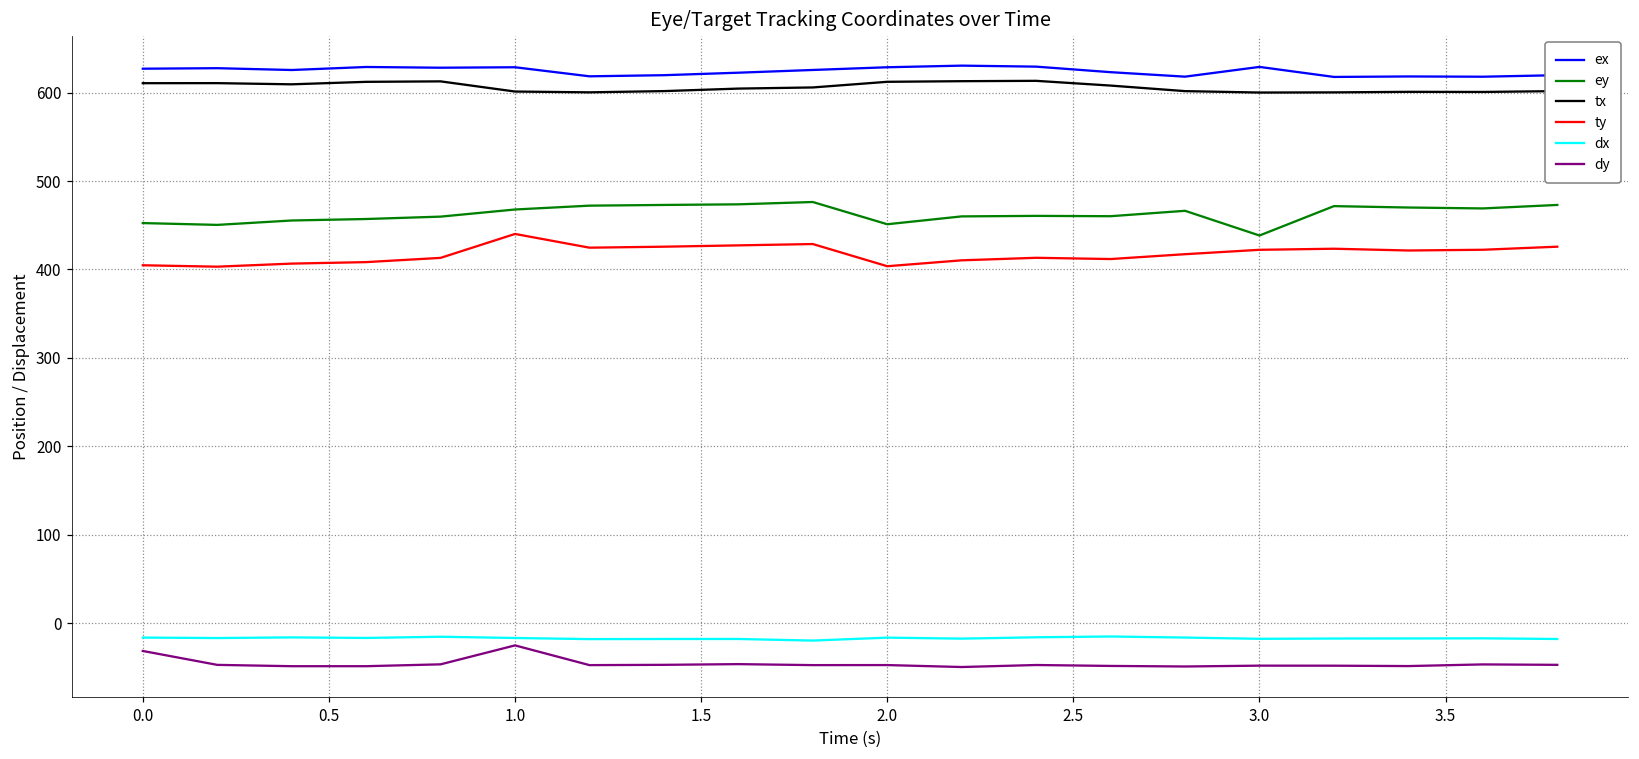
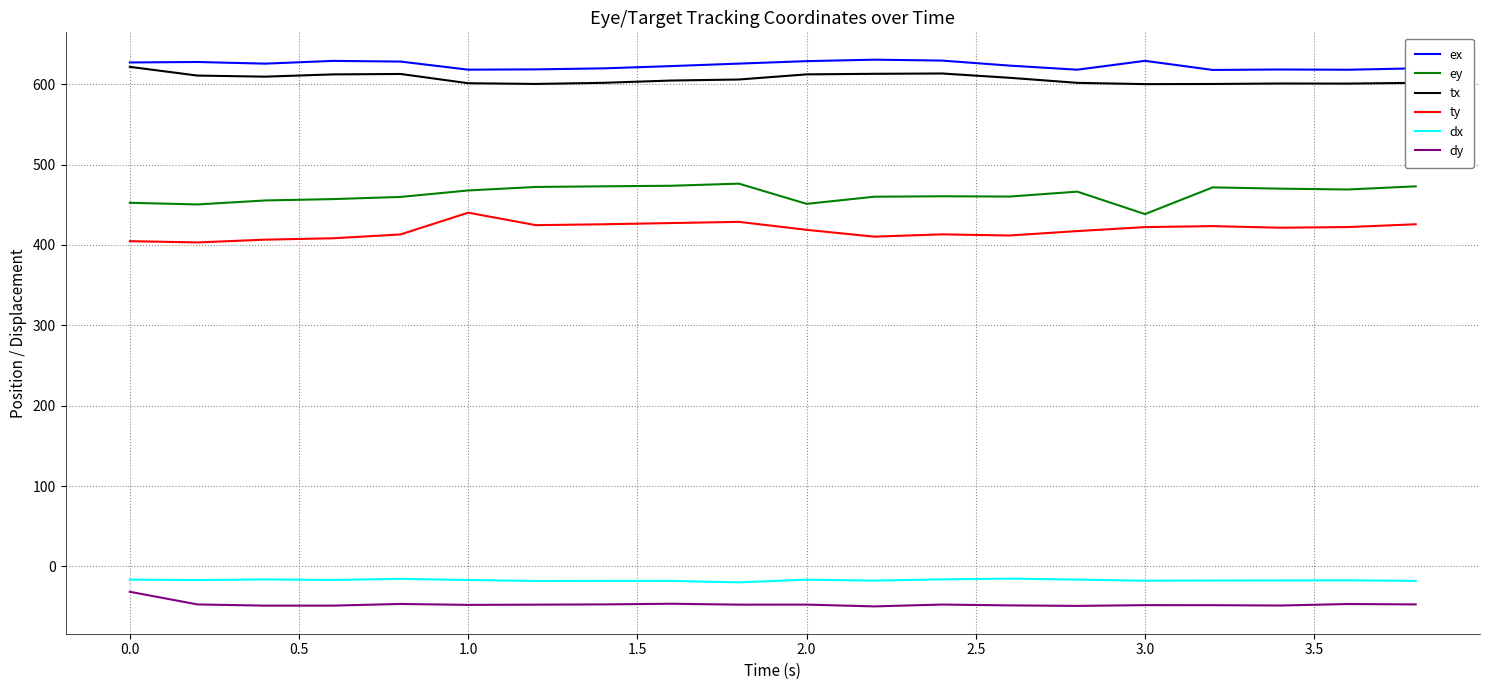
tx, 0.0: 610 -> 620
ex, 1.0: 630 -> 620
dy, 1.0: -30 -> -50
ty, 2.0: 400 -> 420
